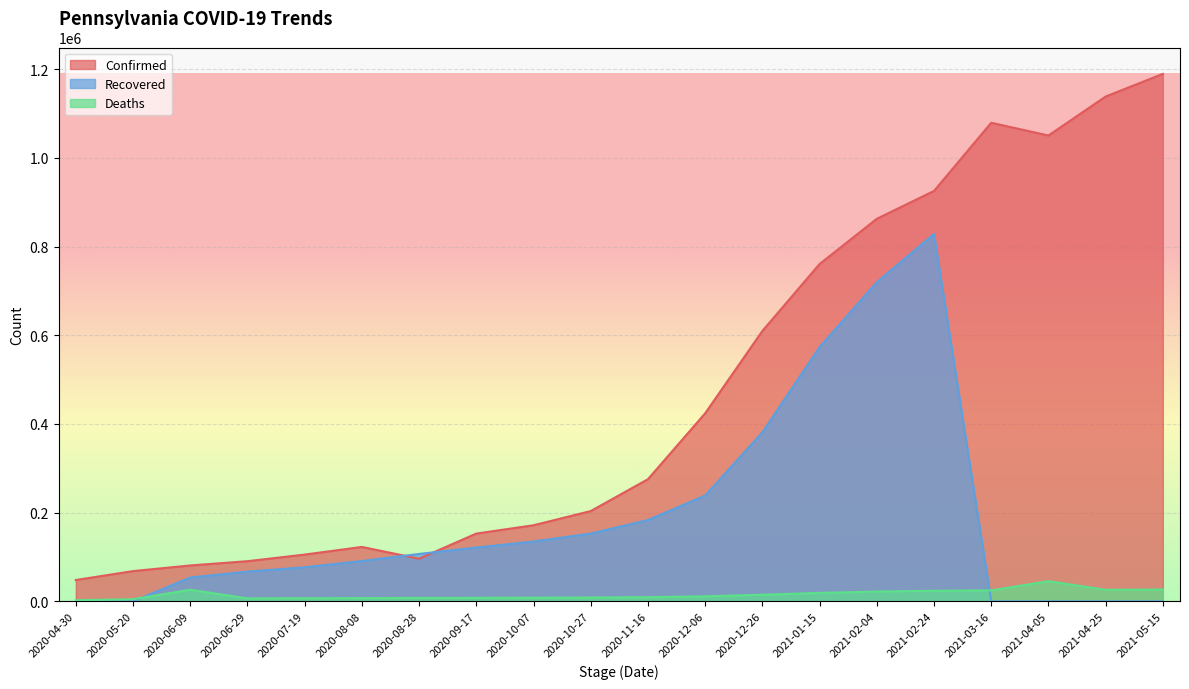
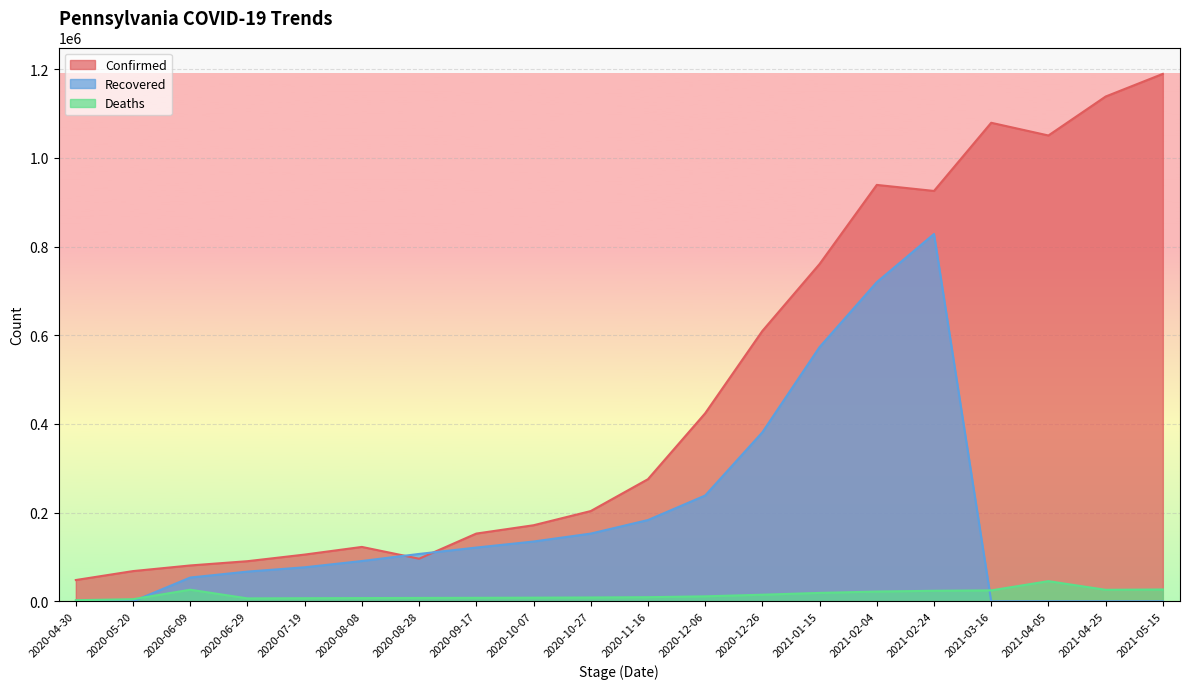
Confirmed, 2021-02-04: 860000 -> 940000
